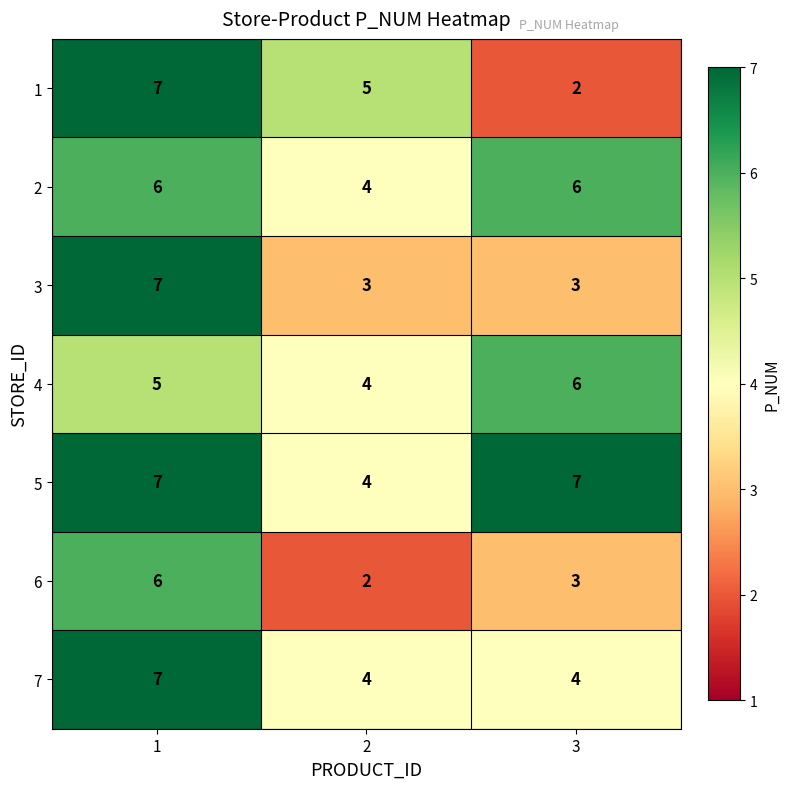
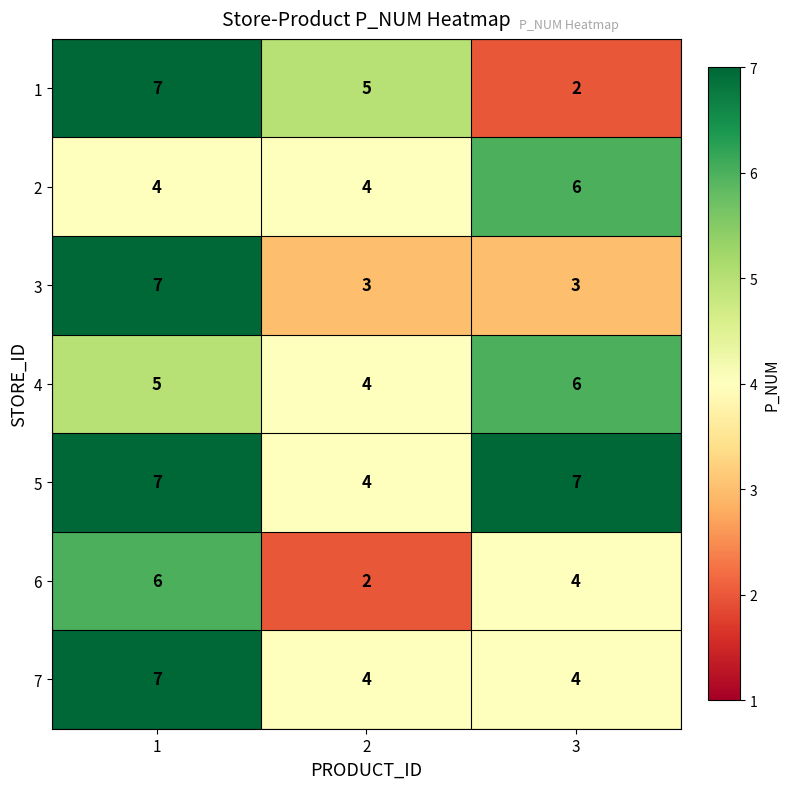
2, 1: 6 -> 4
6, 3: 3 -> 4
